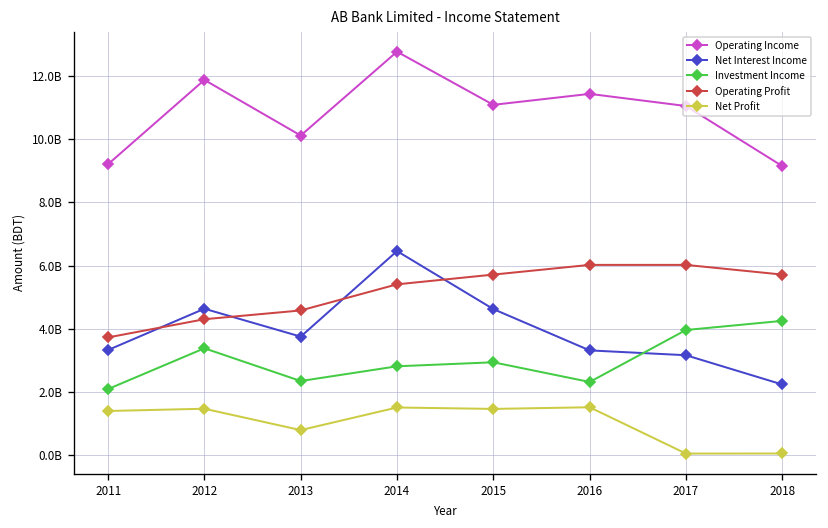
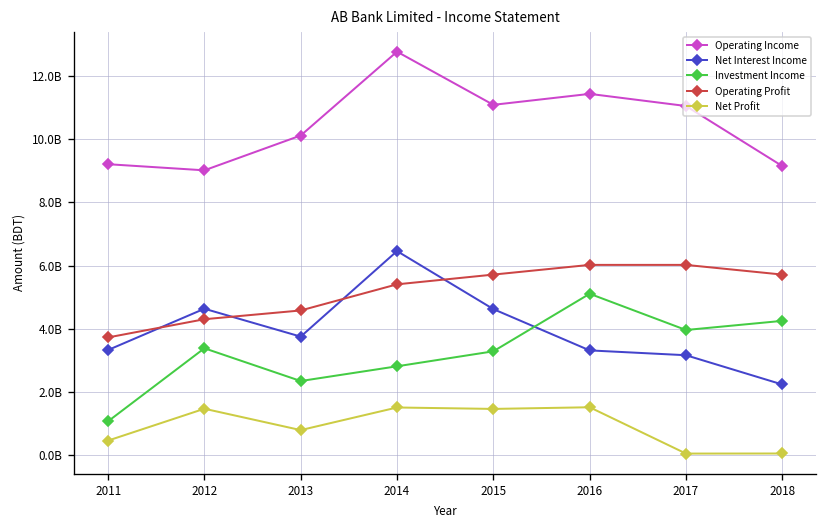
Investment Income, 2011: 2100000000 -> 1100000000
Net Profit, 2011: 1400000000 -> 500000000
Operating Income, 2012: 11900000000 -> 9000000000
Investment Income, 2015: 2900000000 -> 3300000000
Investment Income, 2016: 2300000000 -> 5100000000
